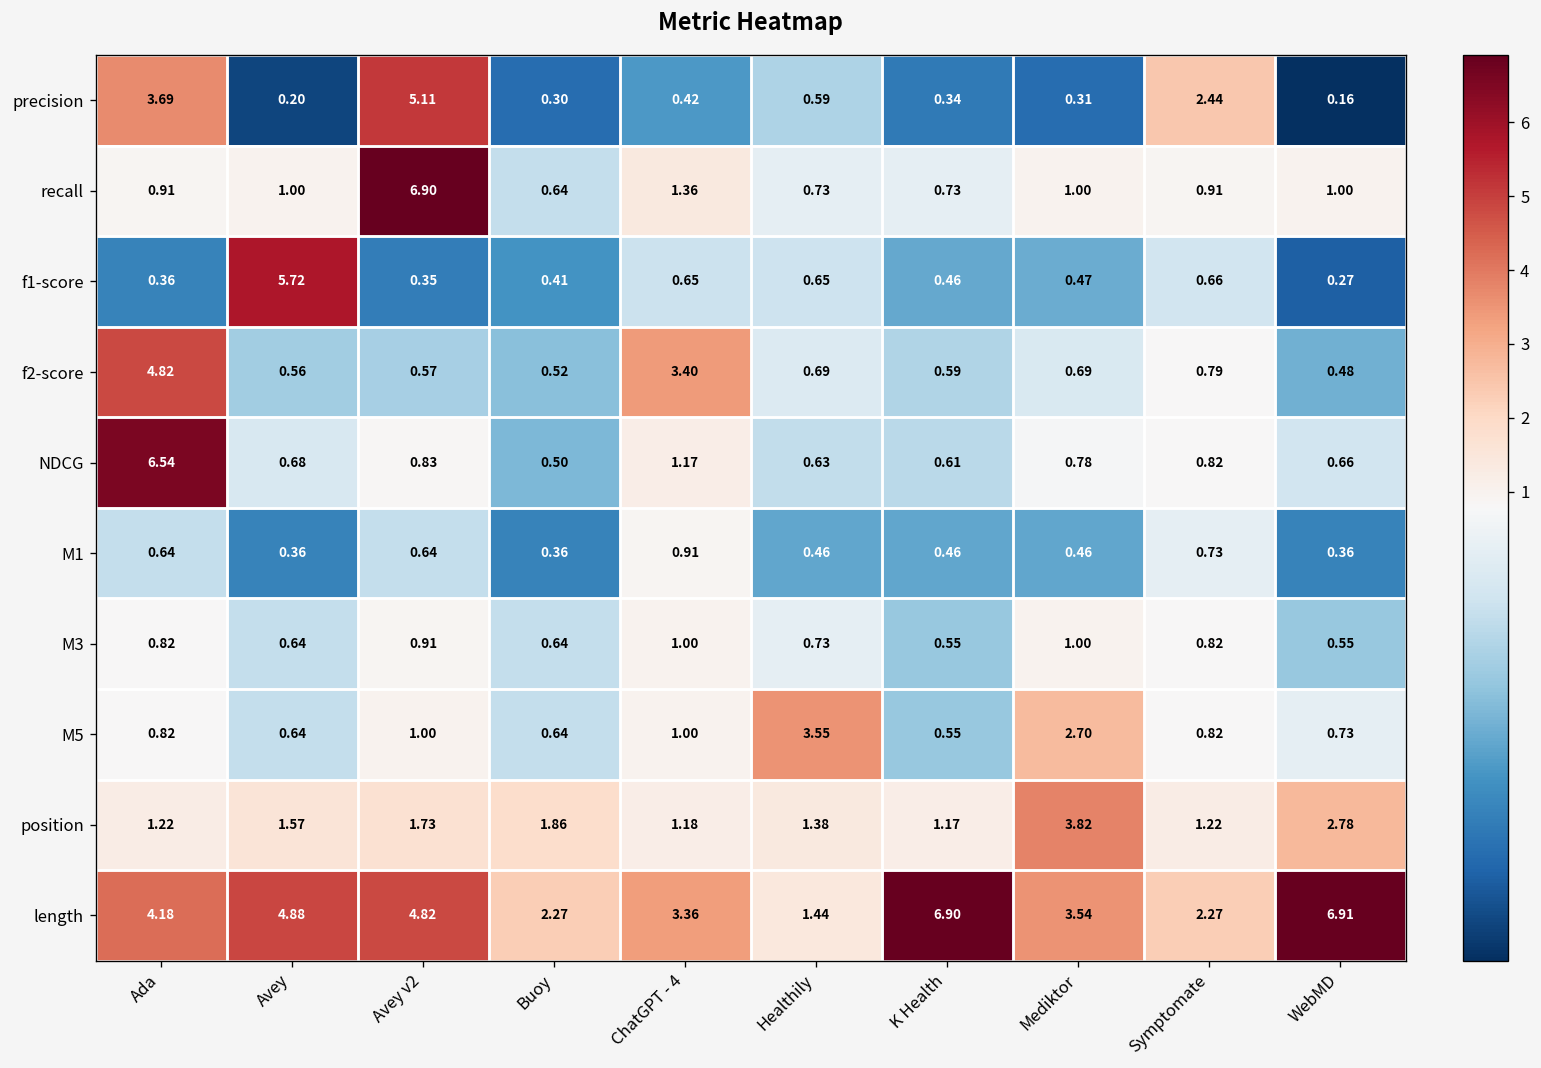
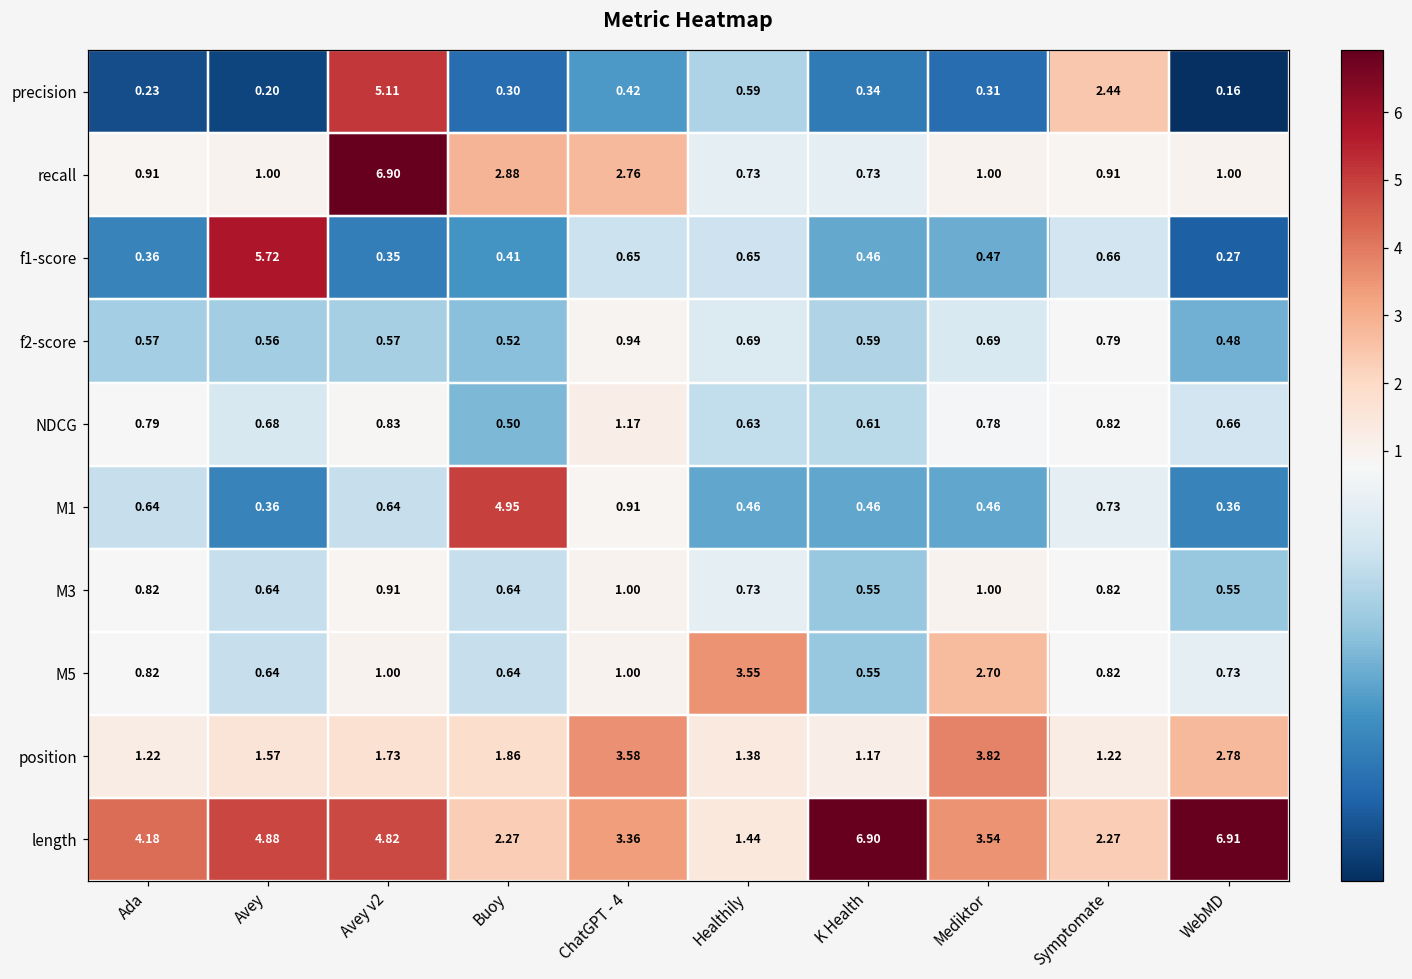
precision, Ada: 3.69 -> 0.23
recall, Buoy: 0.64 -> 2.88
recall, ChatGPT - 4: 1.36 -> 2.76
f2-score, Ada: 4.82 -> 0.57
f2-score, ChatGPT - 4: 3.40 -> 0.94
NDCG, Ada: 6.54 -> 0.79
M1, Buoy: 0.36 -> 4.95
position, ChatGPT - 4: 1.18 -> 3.58
